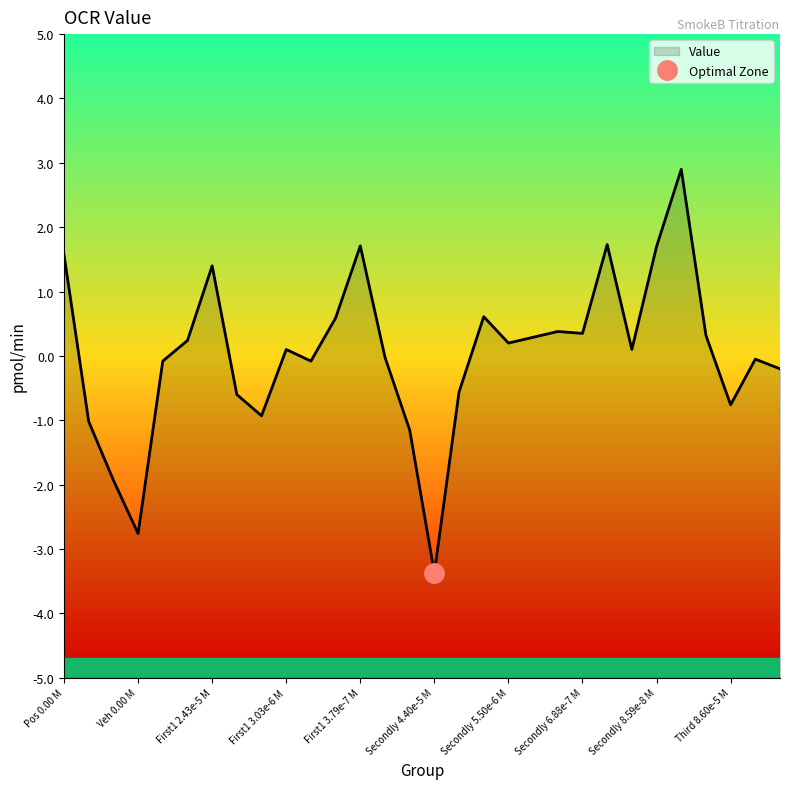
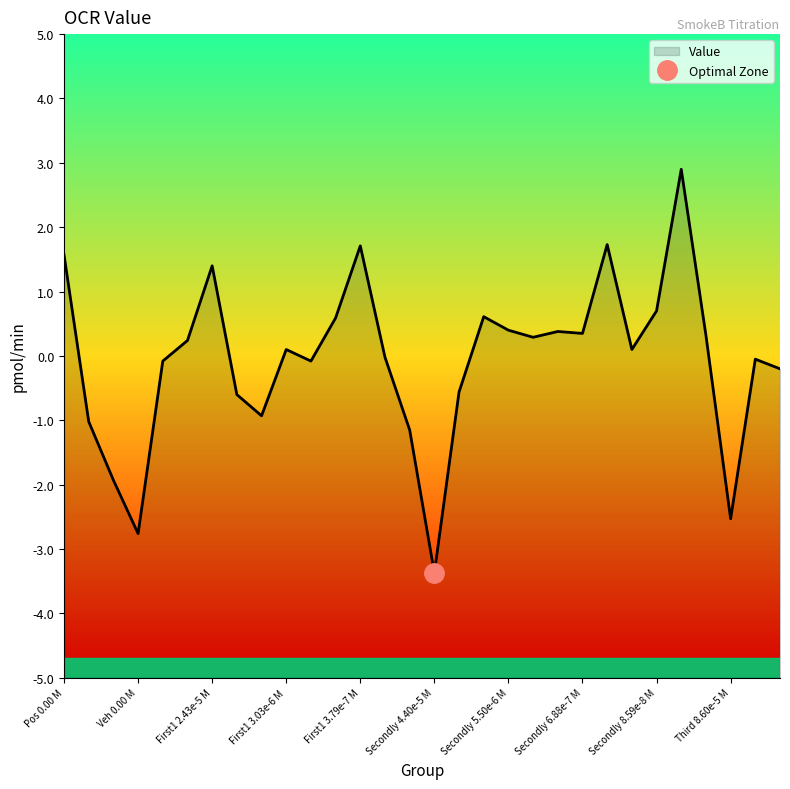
Value, Secondly 5.50e-6 M: 0.2 -> 0.4
Value, Secondly 8.59e-8 M: 1.7 -> 0.7
Value, Third 8.60e-5 M: -0.8 -> -2.5
